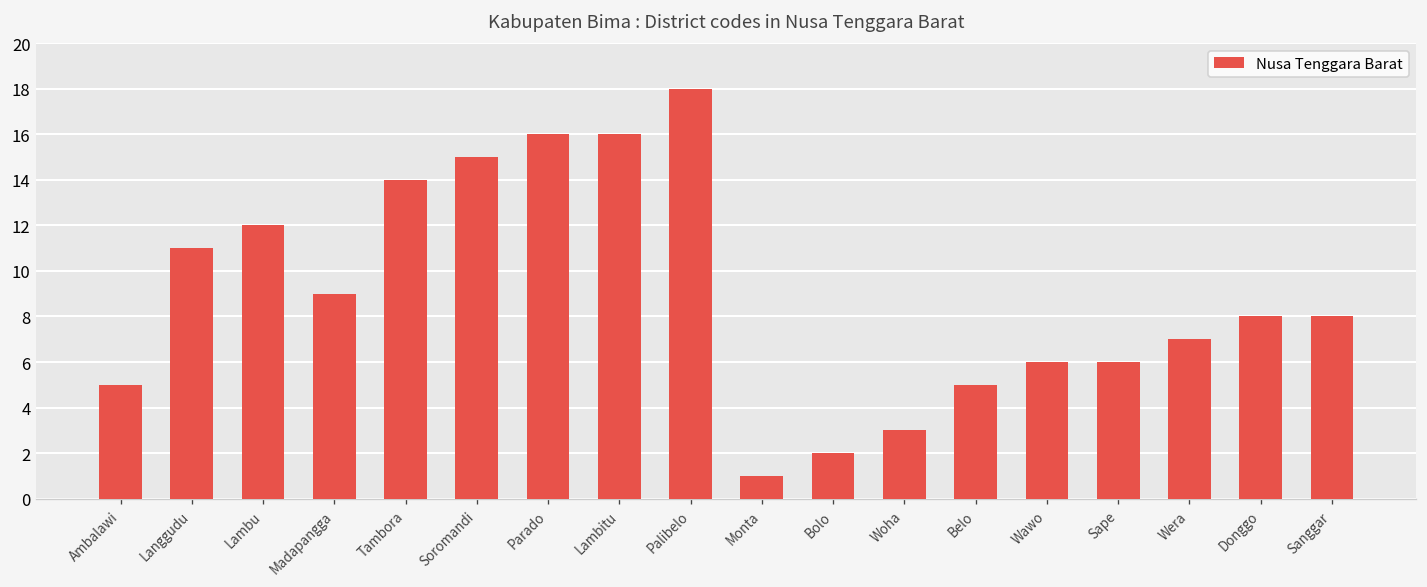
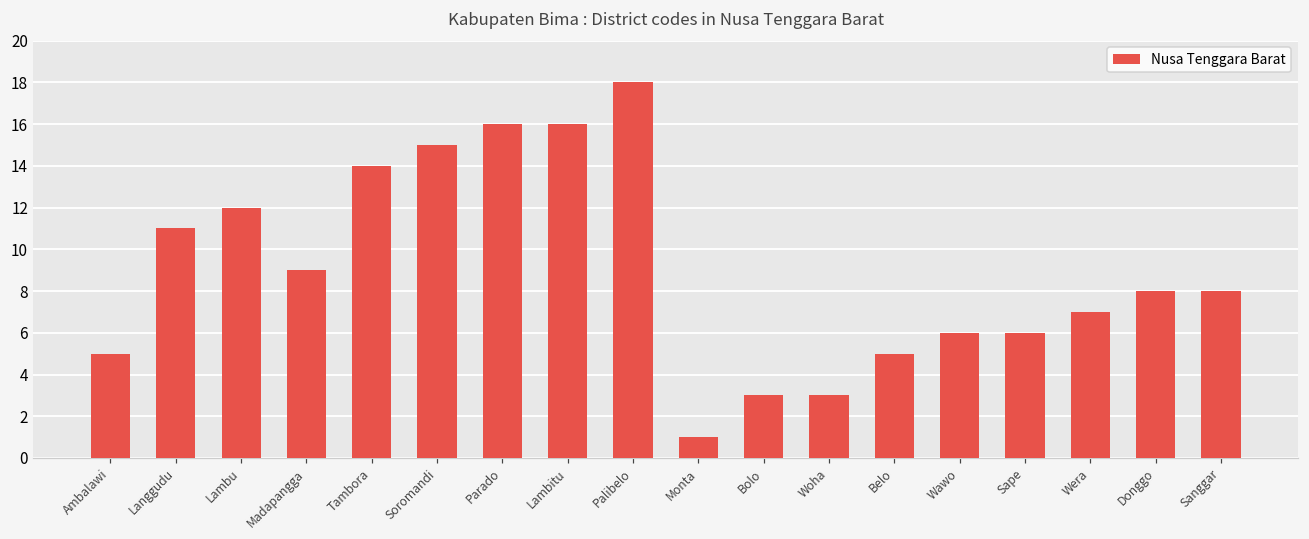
Bolo: 2 -> 3
